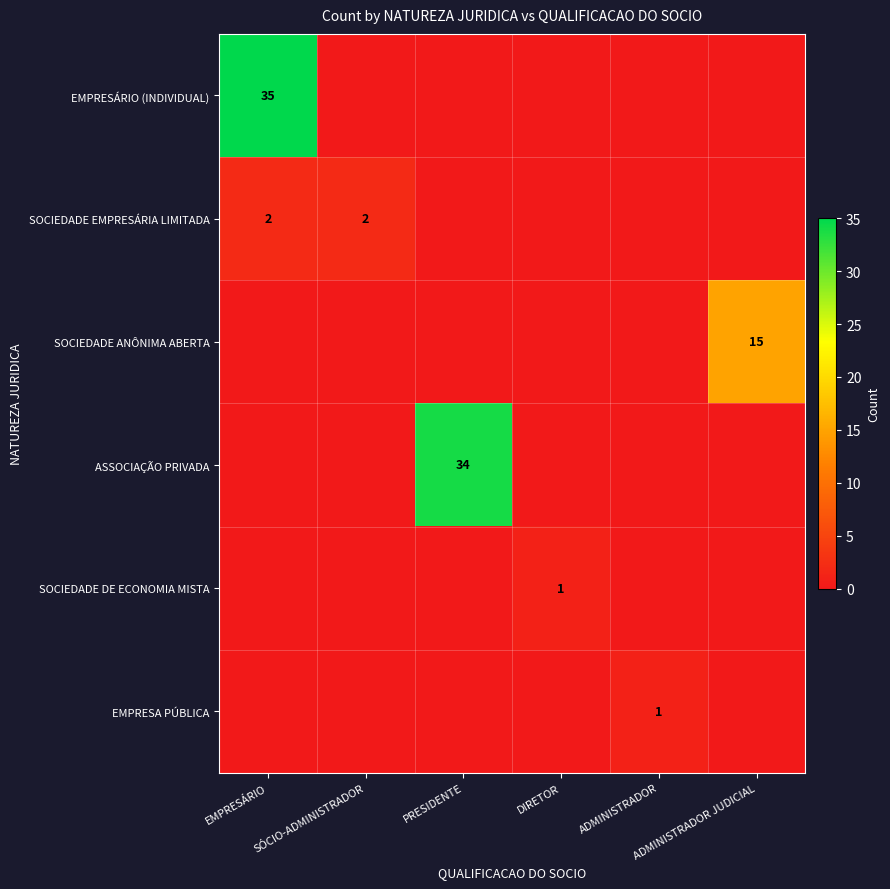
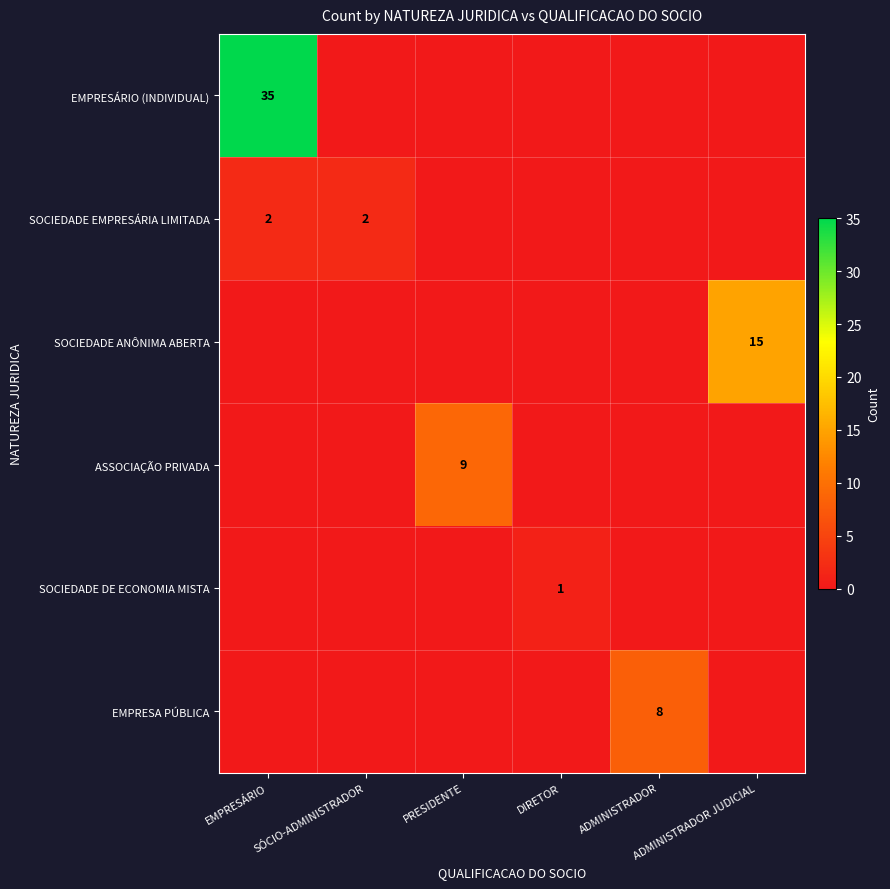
ASSOCIAÇÃO PRIVADA, PRESIDENTE: 34 -> 9
EMPRESA PÚBLICA, ADMINISTRADOR: 1 -> 8
